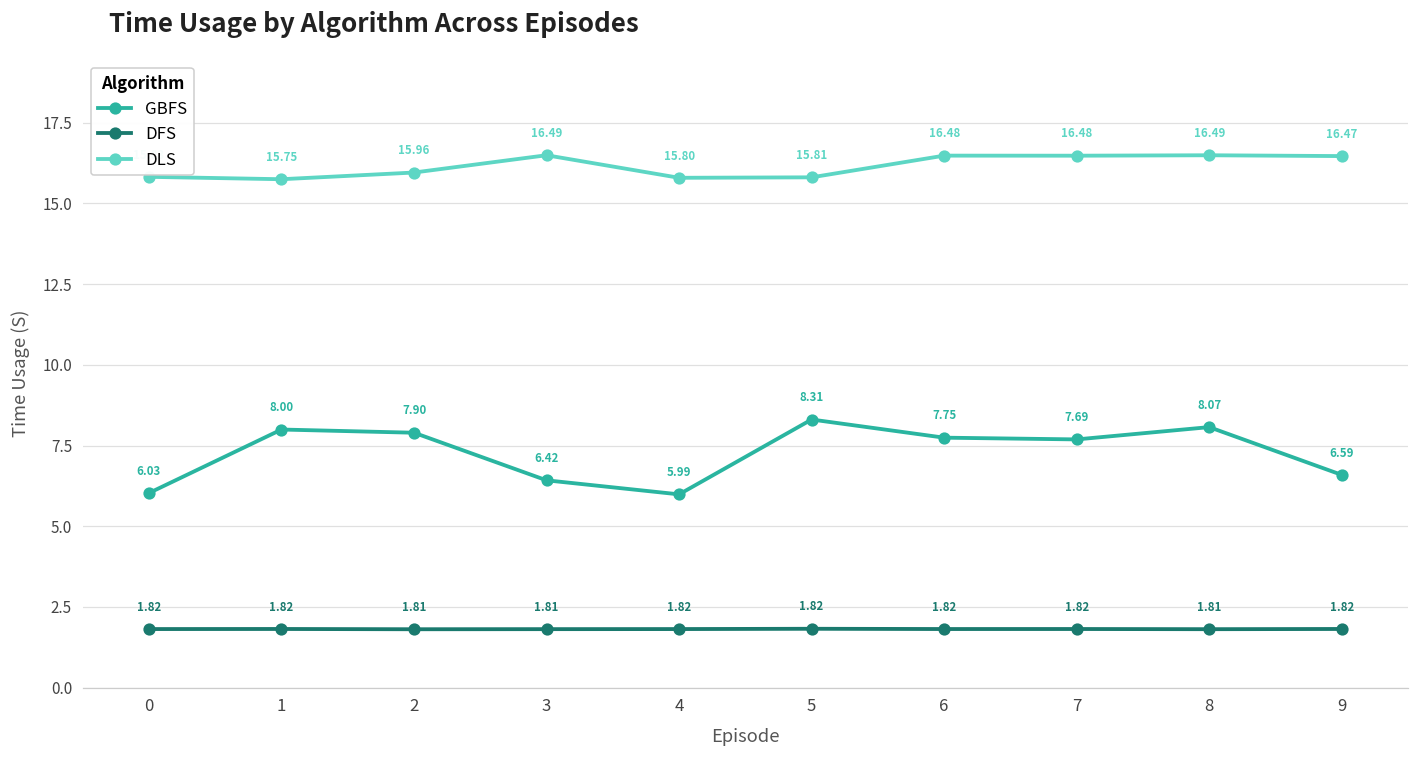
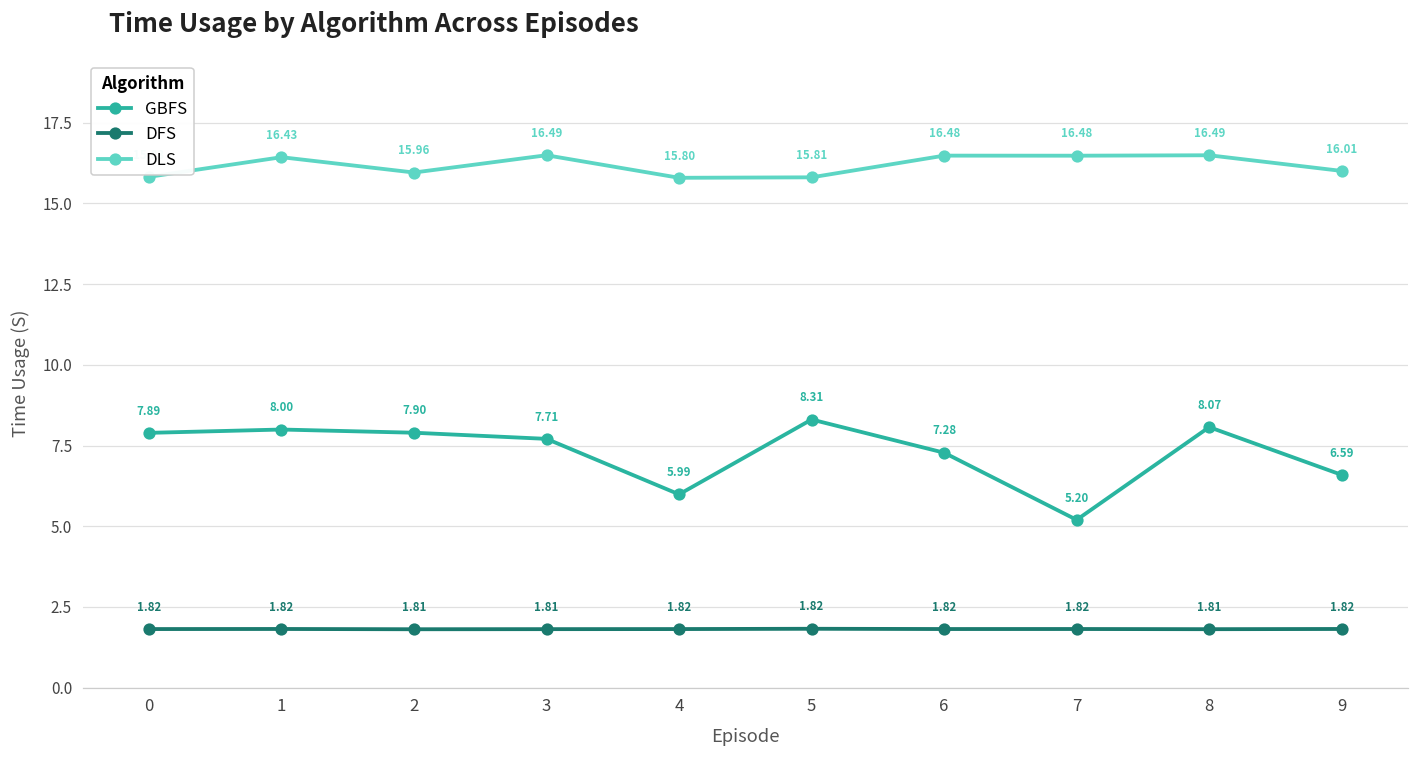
GBFS, 0: 6.03 -> 7.89
DLS, 1: 15.75 -> 16.43
GBFS, 3: 6.42 -> 7.71
GBFS, 6: 7.75 -> 7.28
GBFS, 7: 7.69 -> 5.20
DLS, 9: 16.47 -> 16.01
